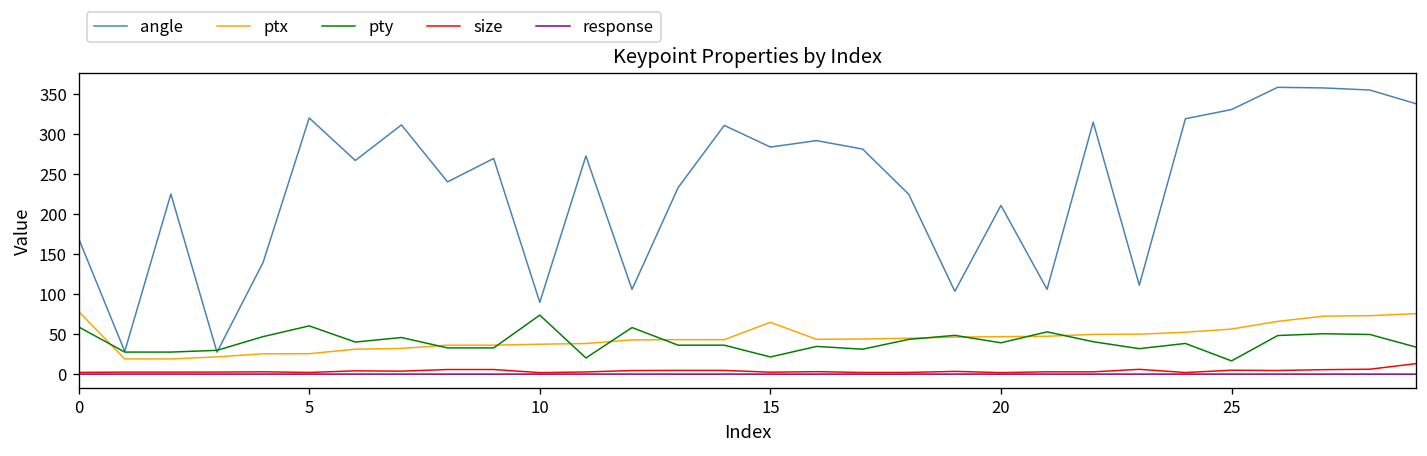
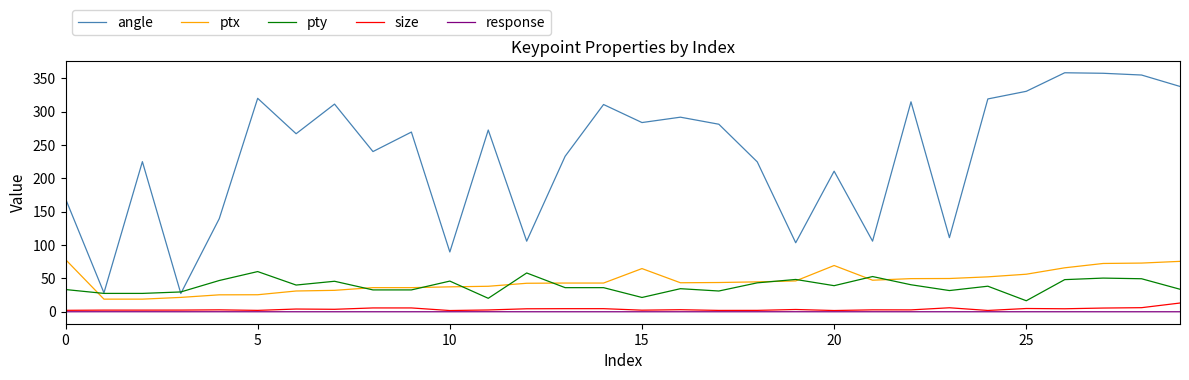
pty, 0: 60 -> 30
pty, 10: 70 -> 50
ptx, 20: 50 -> 70
